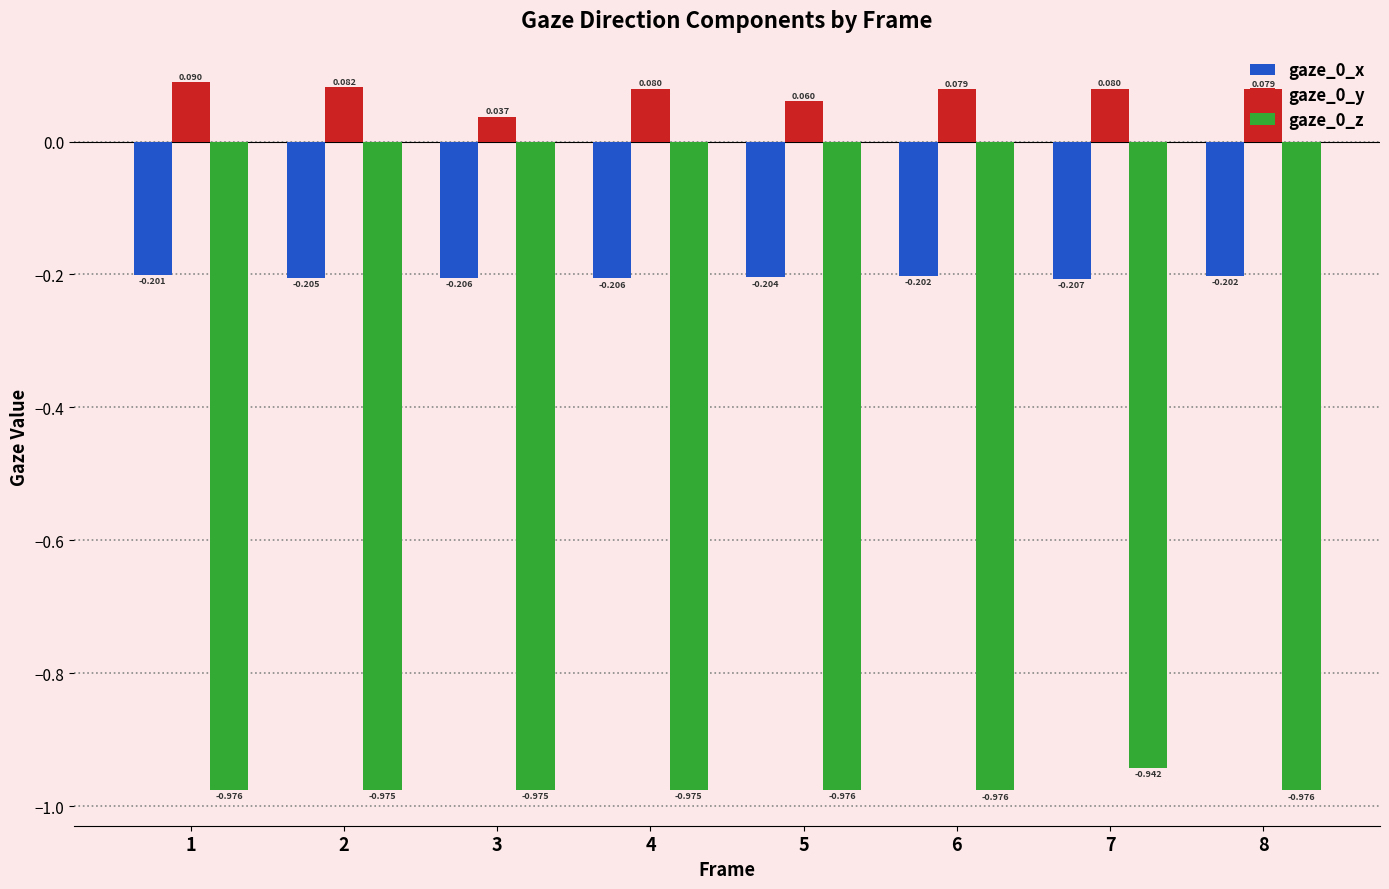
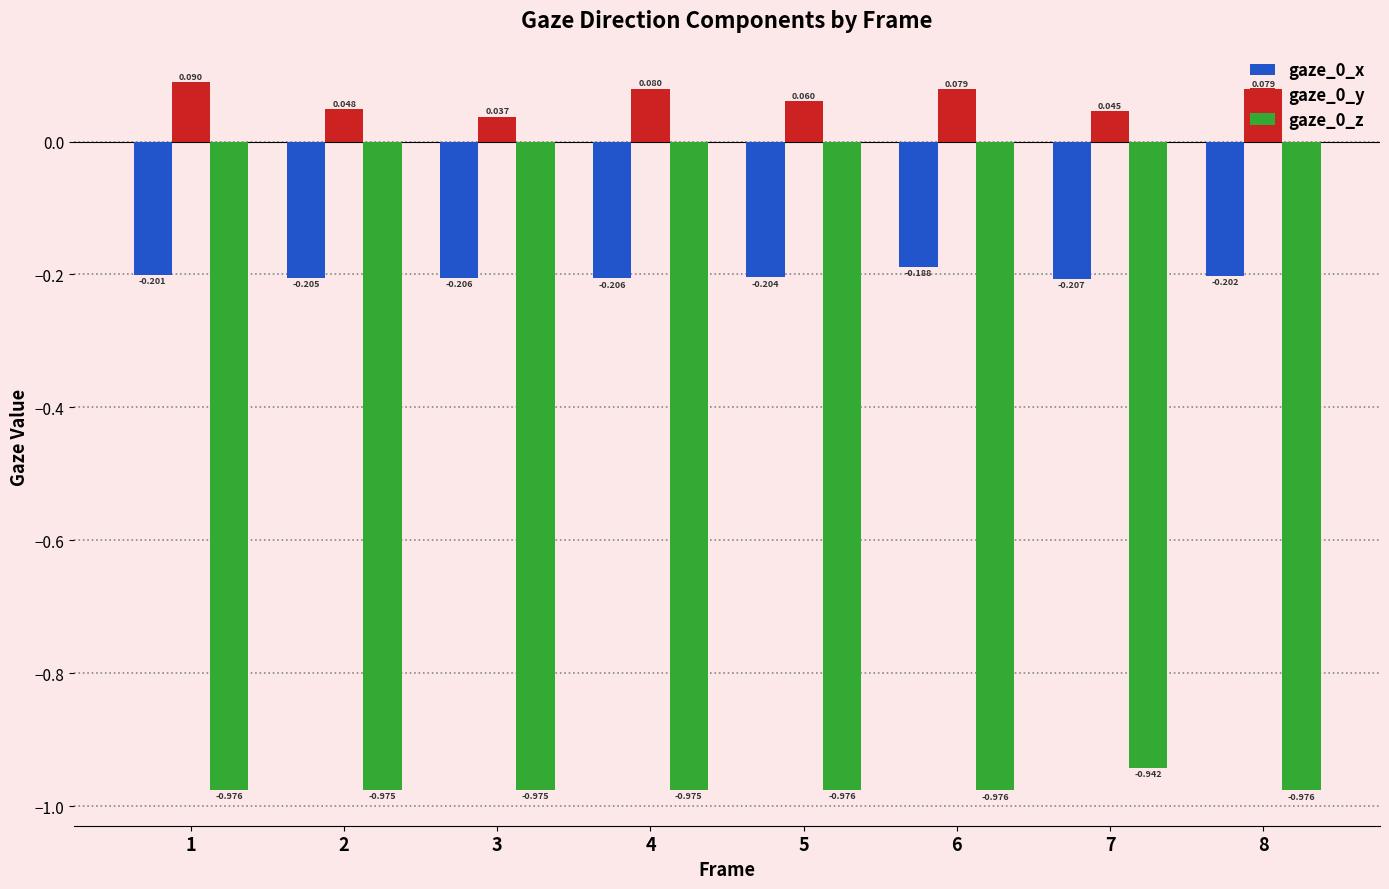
gaze_0_y, 2: 0.082 -> 0.048
gaze_0_x, 6: -0.202 -> -0.188
gaze_0_y, 7: 0.080 -> 0.045
